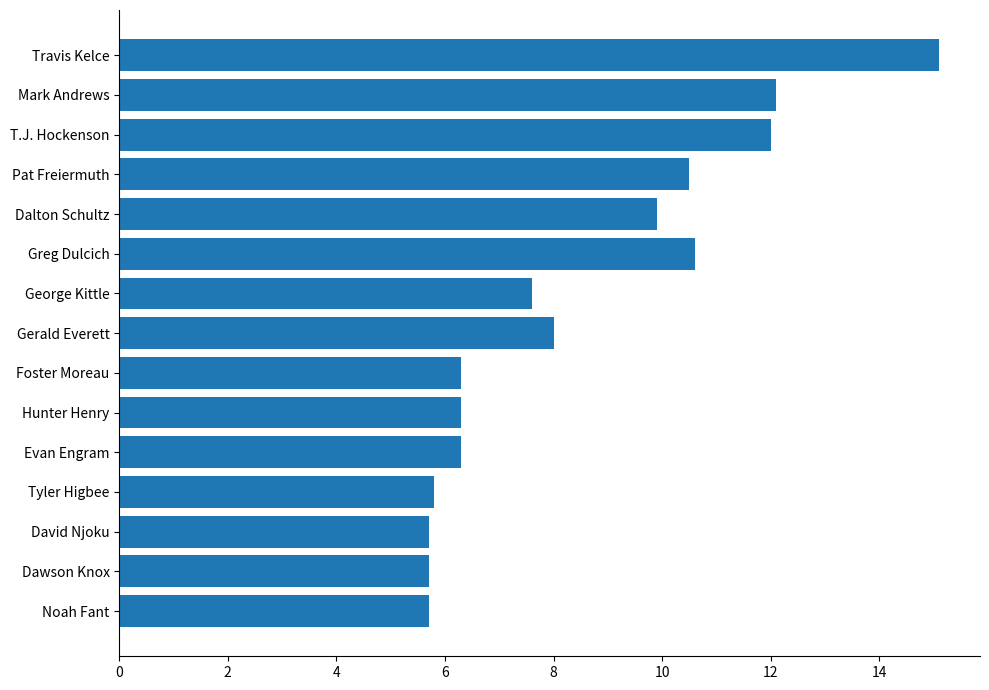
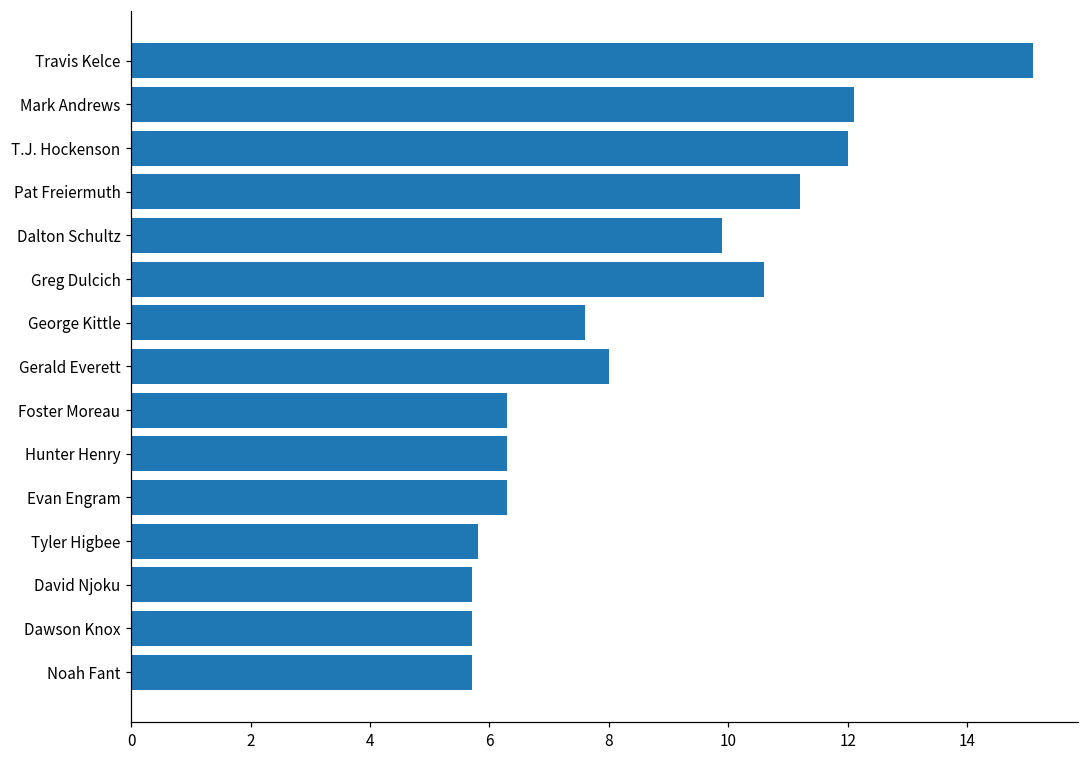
Pat Freiermuth: 10.5 -> 11.2
